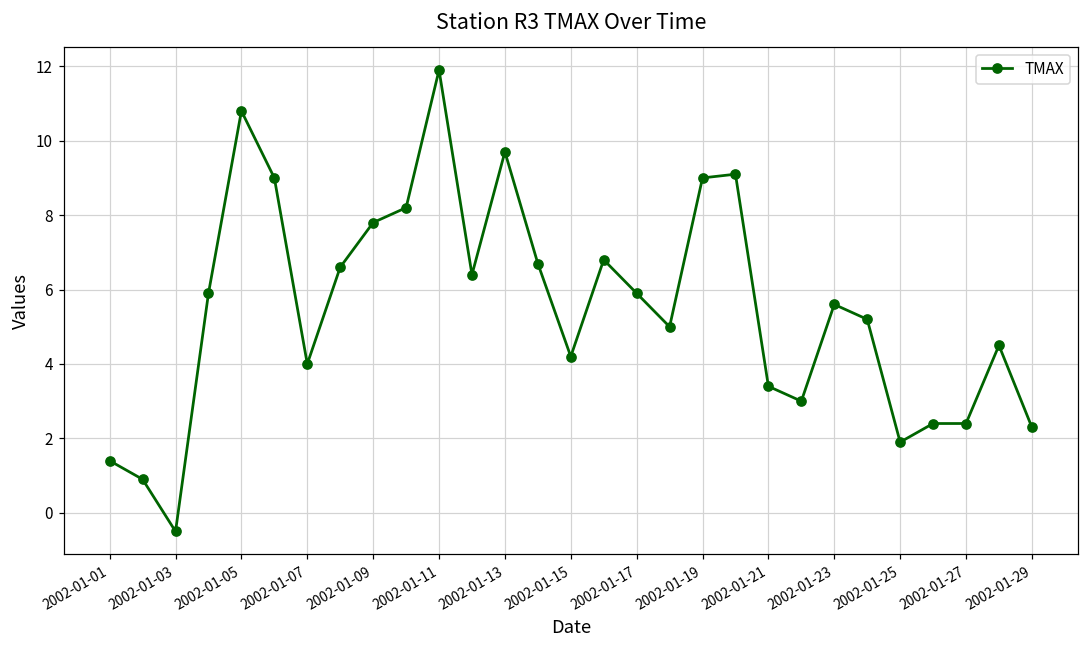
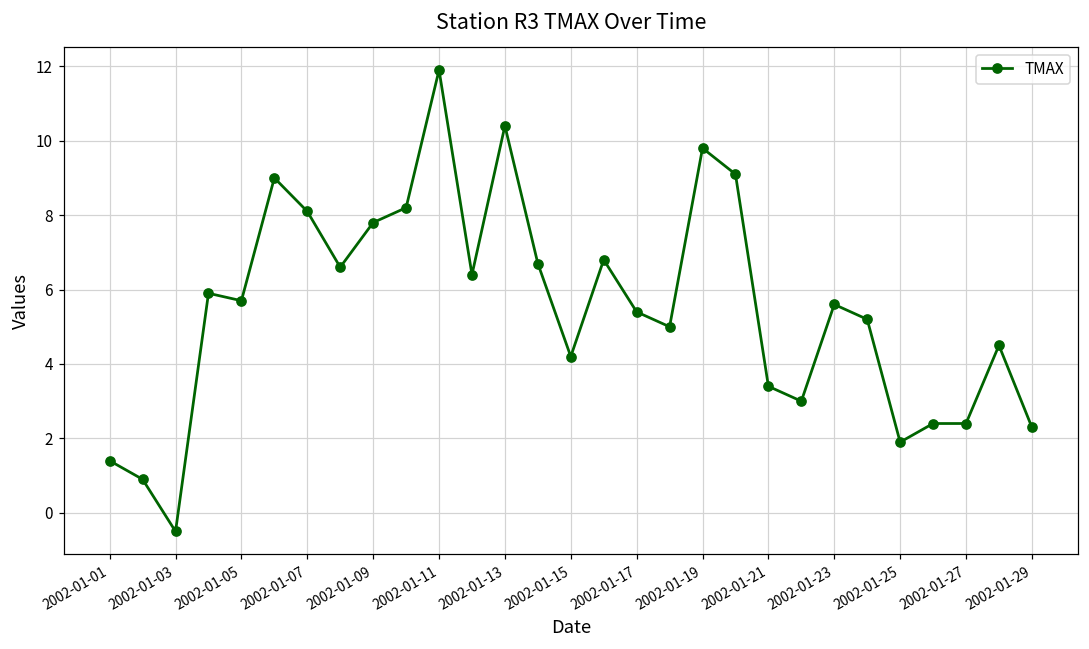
2002-01-05: 10.8 -> 5.7
2002-01-07: 4.0 -> 8.1
2002-01-13: 9.7 -> 10.4
2002-01-17: 5.9 -> 5.4
2002-01-19: 9.0 -> 9.8
